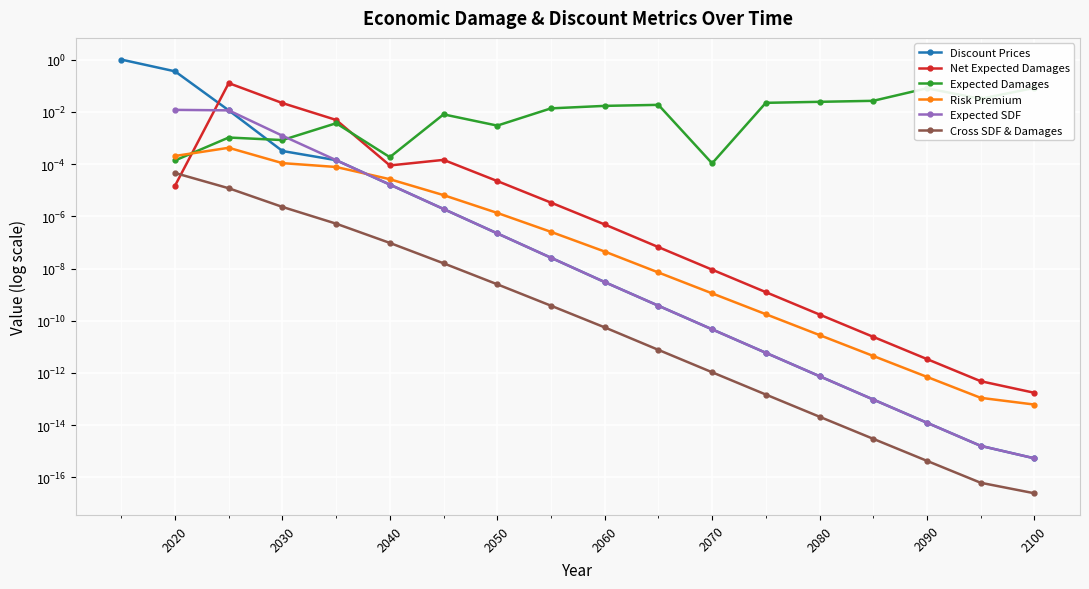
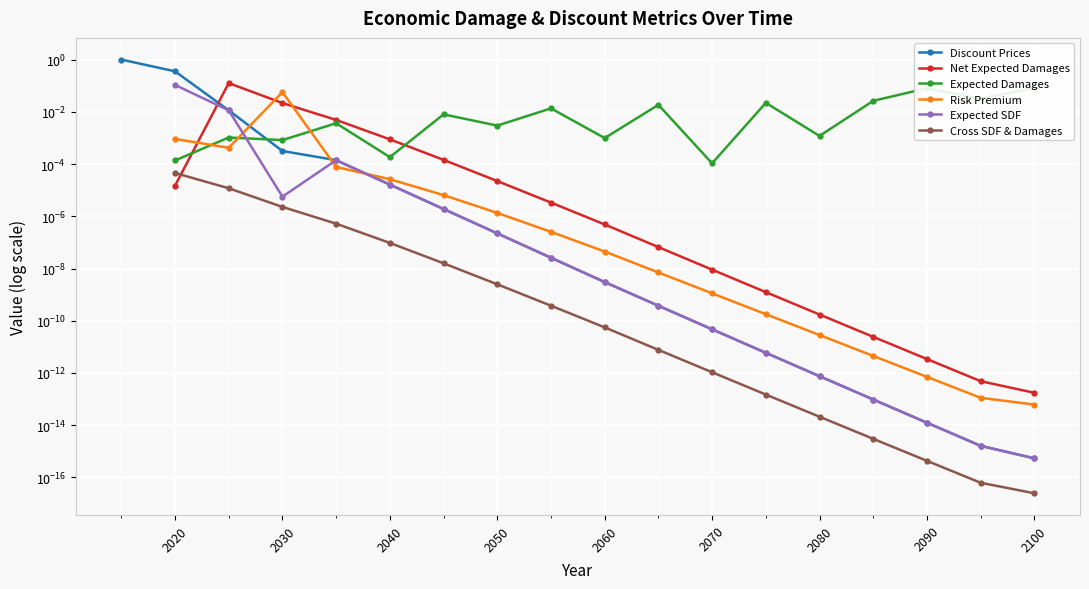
Risk Premium, 2020: 0.0002 -> 0.0009
Expected SDF, 2020: 0.01 -> 0.11
Risk Premium, 2030: 0.00011 -> 0.06
Expected SDF, 2030: 0.001 -> 0.000006
Net Expected Damages, 2040: 0.00009 -> 0.0009
Expected Damages, 2060: 0.02 -> 0.0010
Expected Damages, 2080: 0.02 -> 0.001
